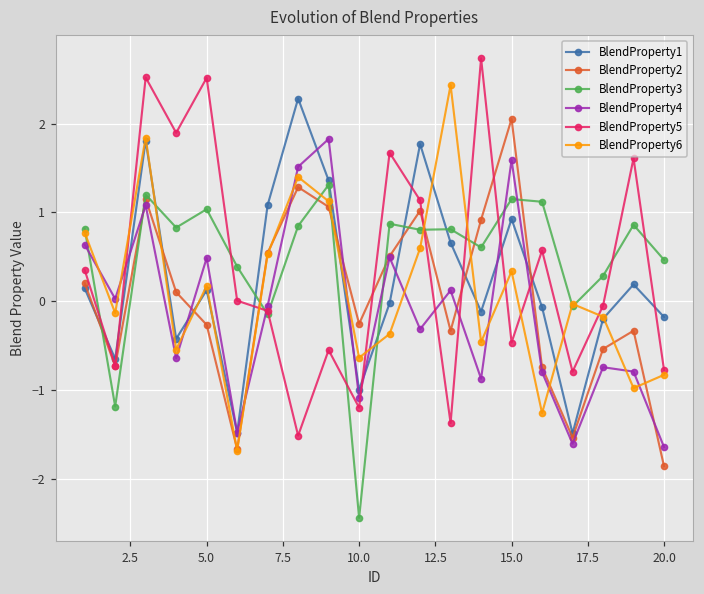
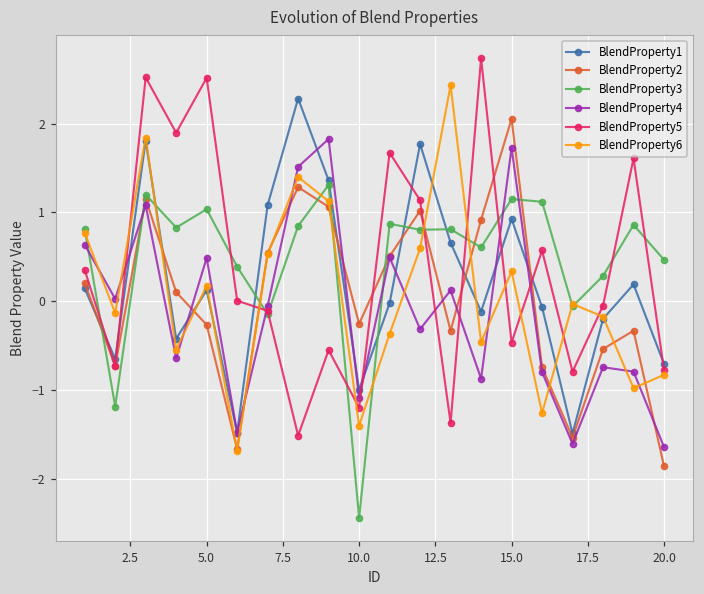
BlendProperty6, 10.0: -0.6 -> -1.4
BlendProperty4, 15.0: 1.6 -> 1.7
BlendProperty1, 20.0: -0.2 -> -0.7
